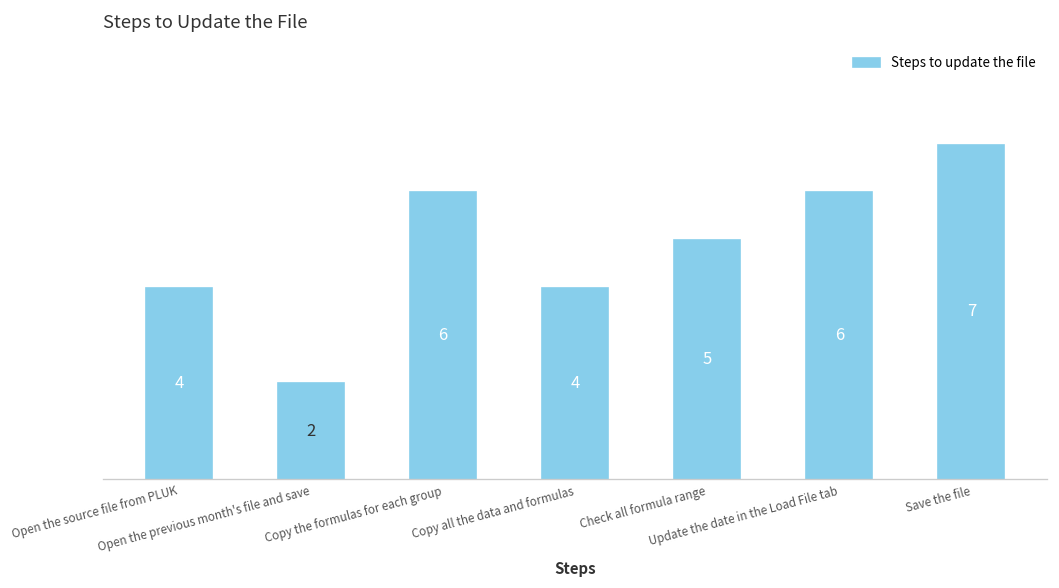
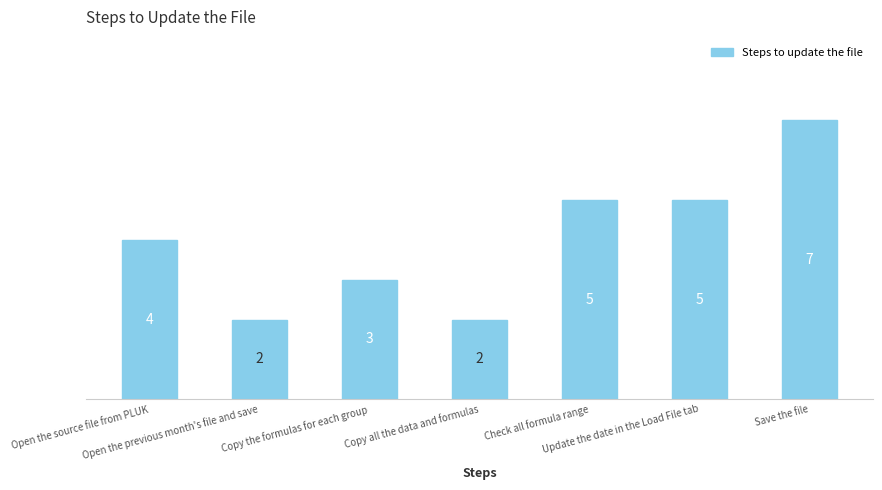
Copy the formulas for each group: 6 -> 3
Copy all the data and formulas: 4 -> 2
Update the date in the Load File tab: 6 -> 5
